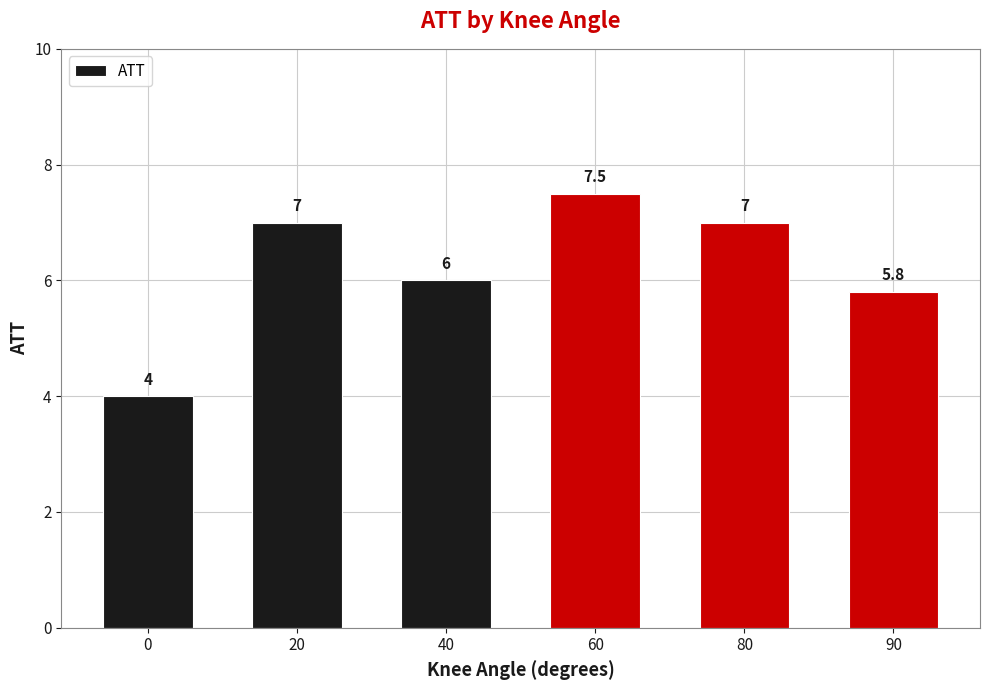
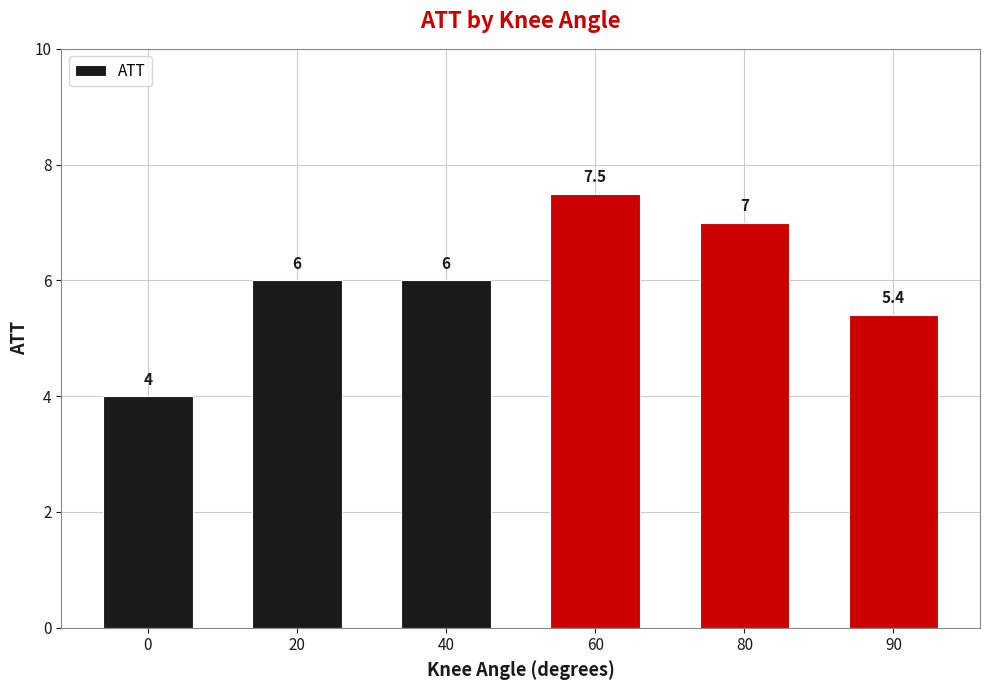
20: 7 -> 6
90: 5.8 -> 5.4
